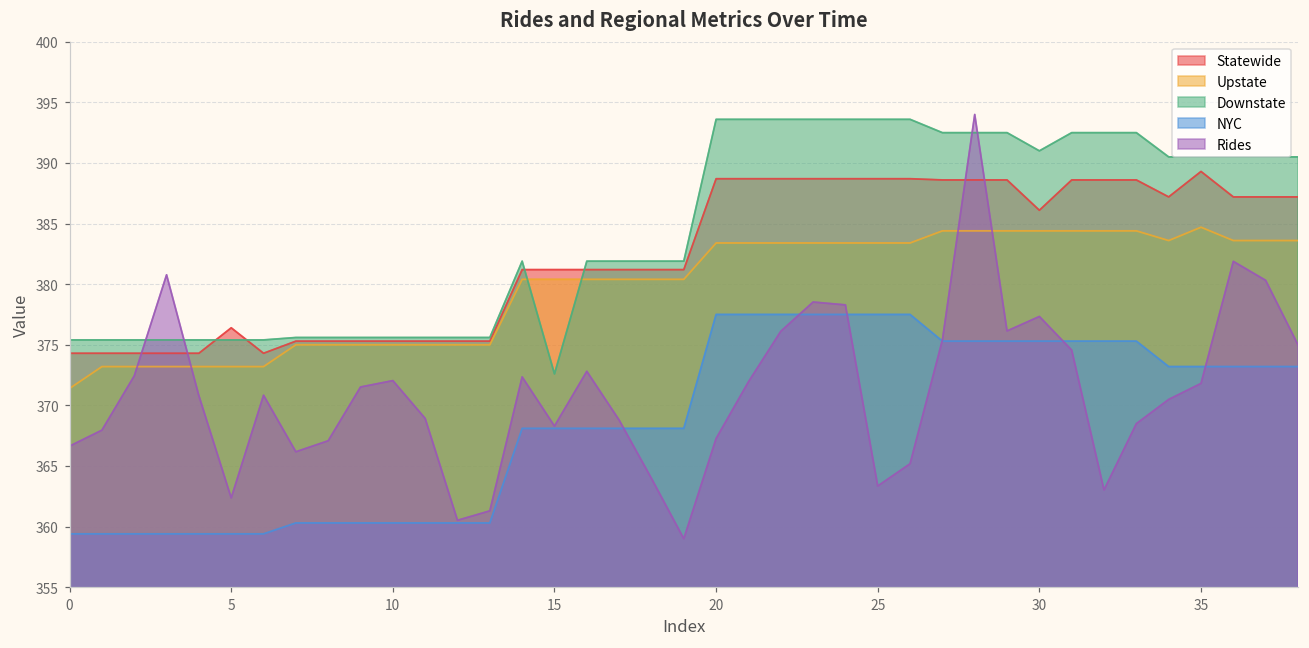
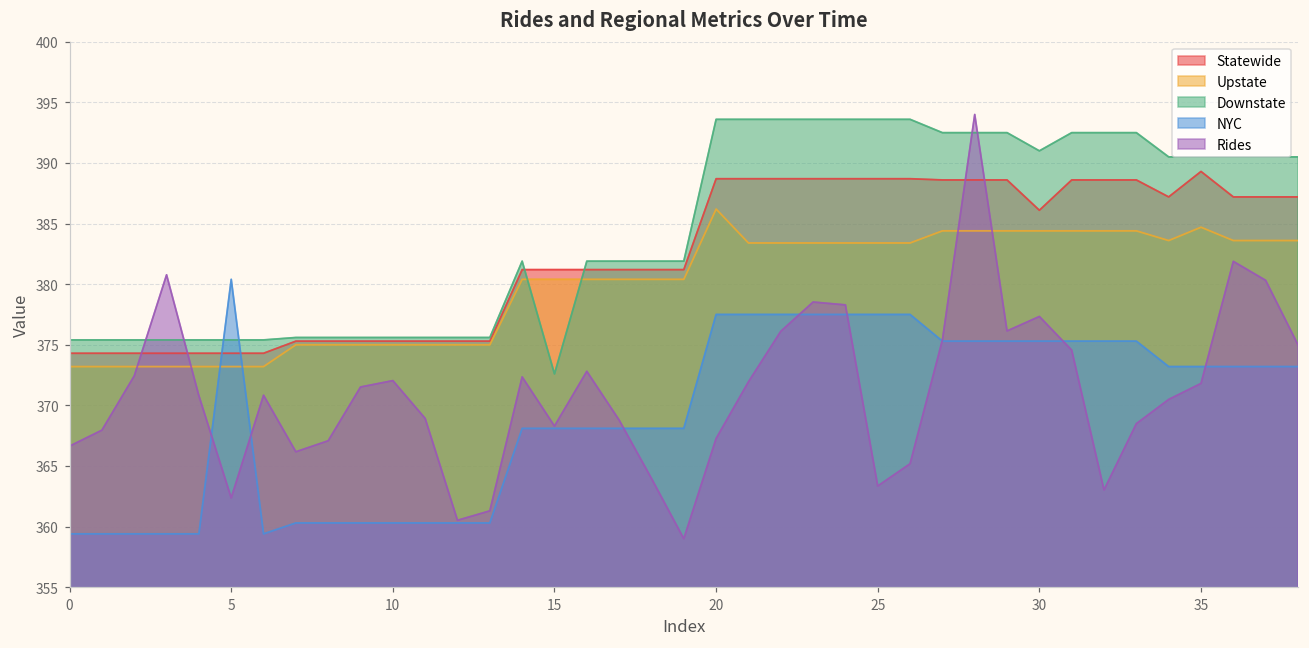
Upstate, 0: 371.4 -> 373.2
Statewide, 5: 376.4 -> 374.3
NYC, 5: 359.4 -> 380.4
Upstate, 20: 383.4 -> 386.2
